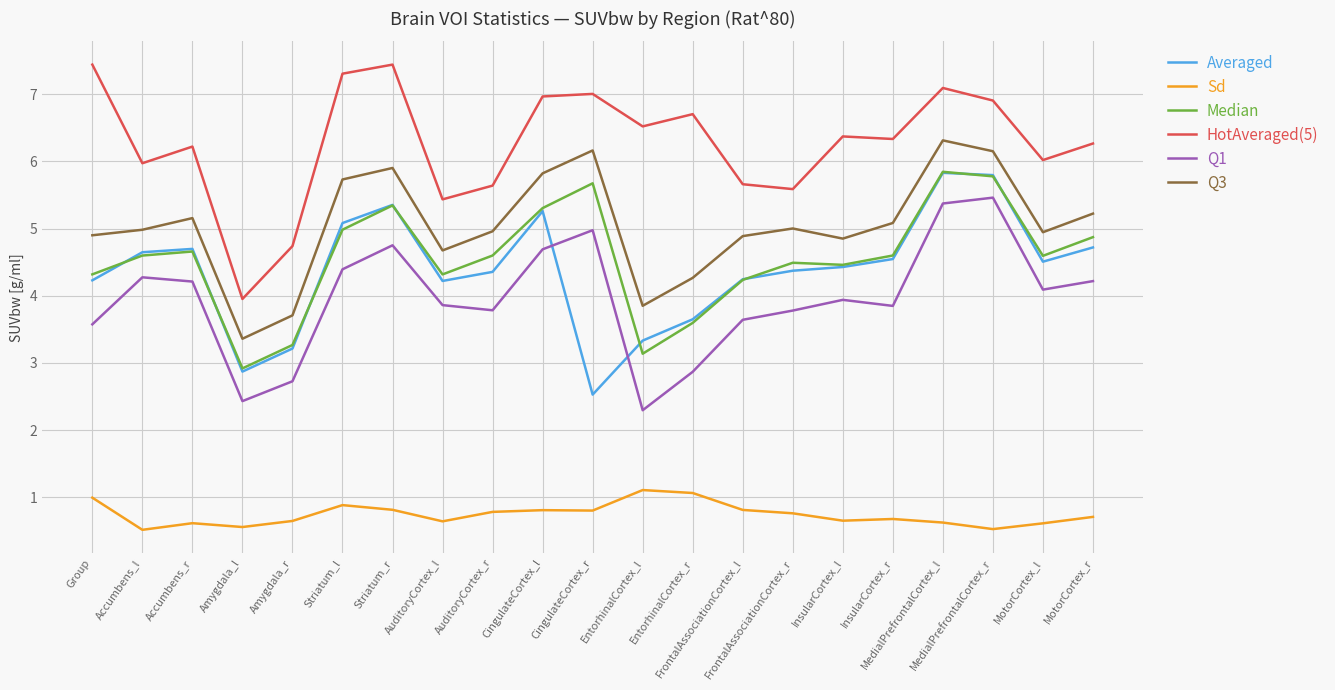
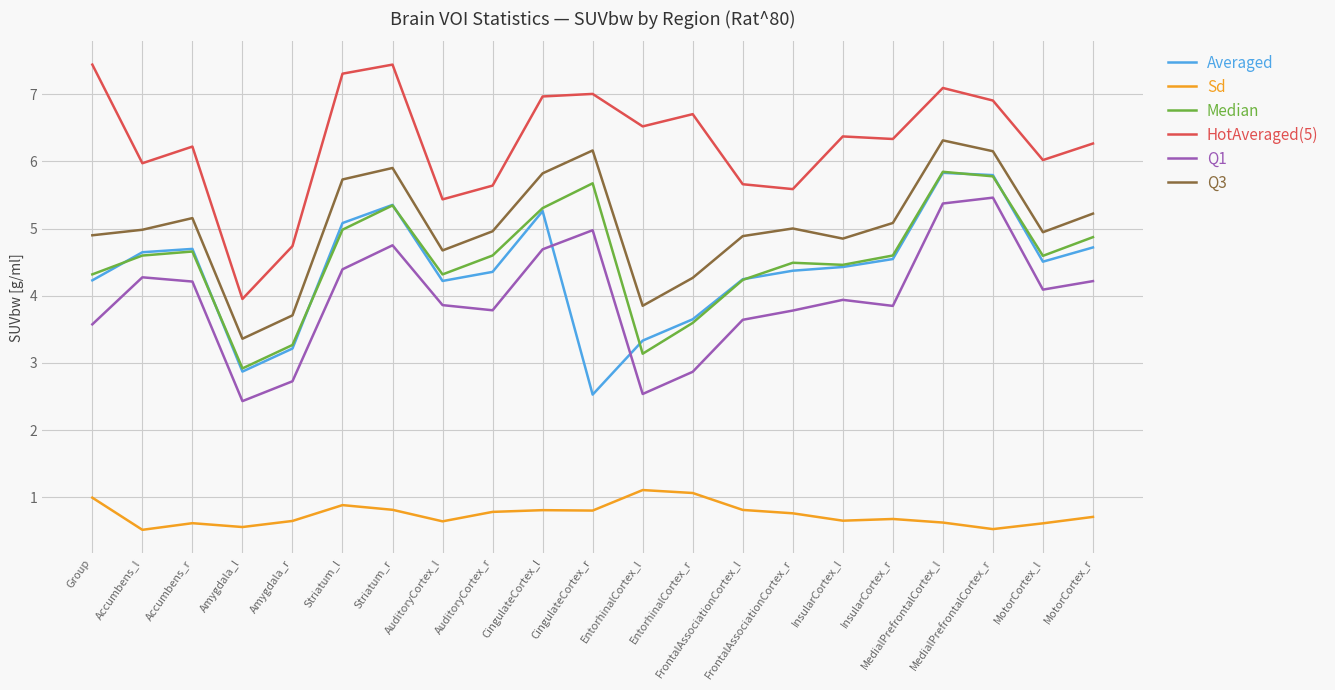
Q1, EntorhinalCortex_l: 2.3 -> 2.5
